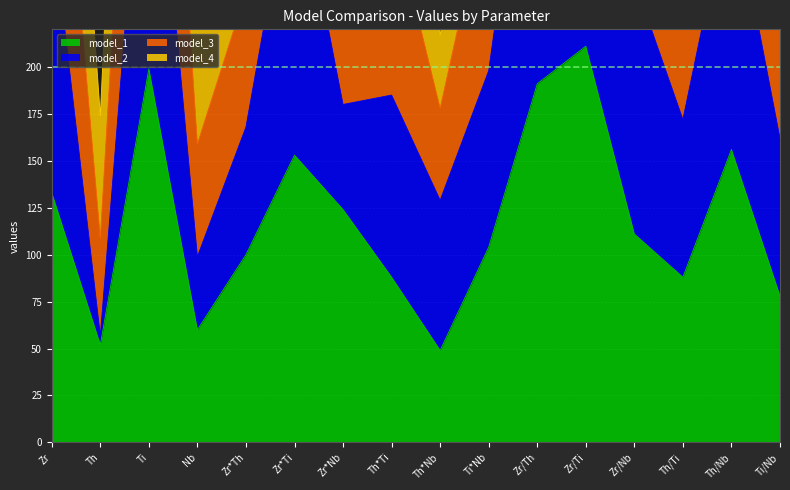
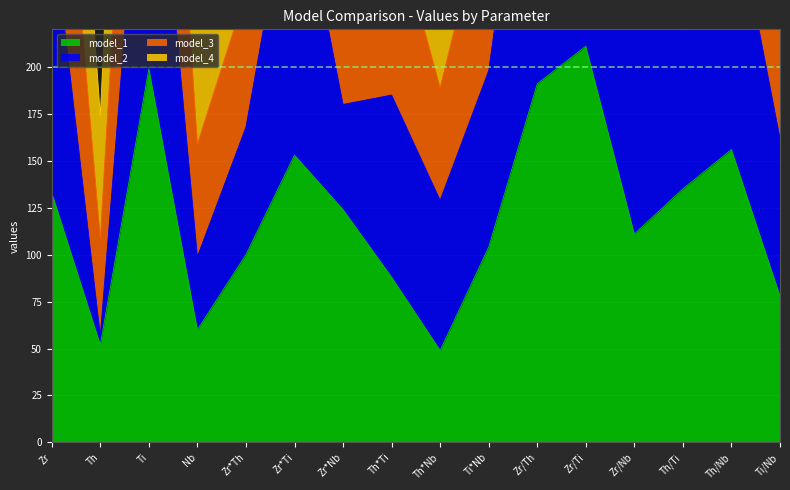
model_3, Th*Nb: 49 -> 60
model_1, Th/Ti: 88 -> 135
